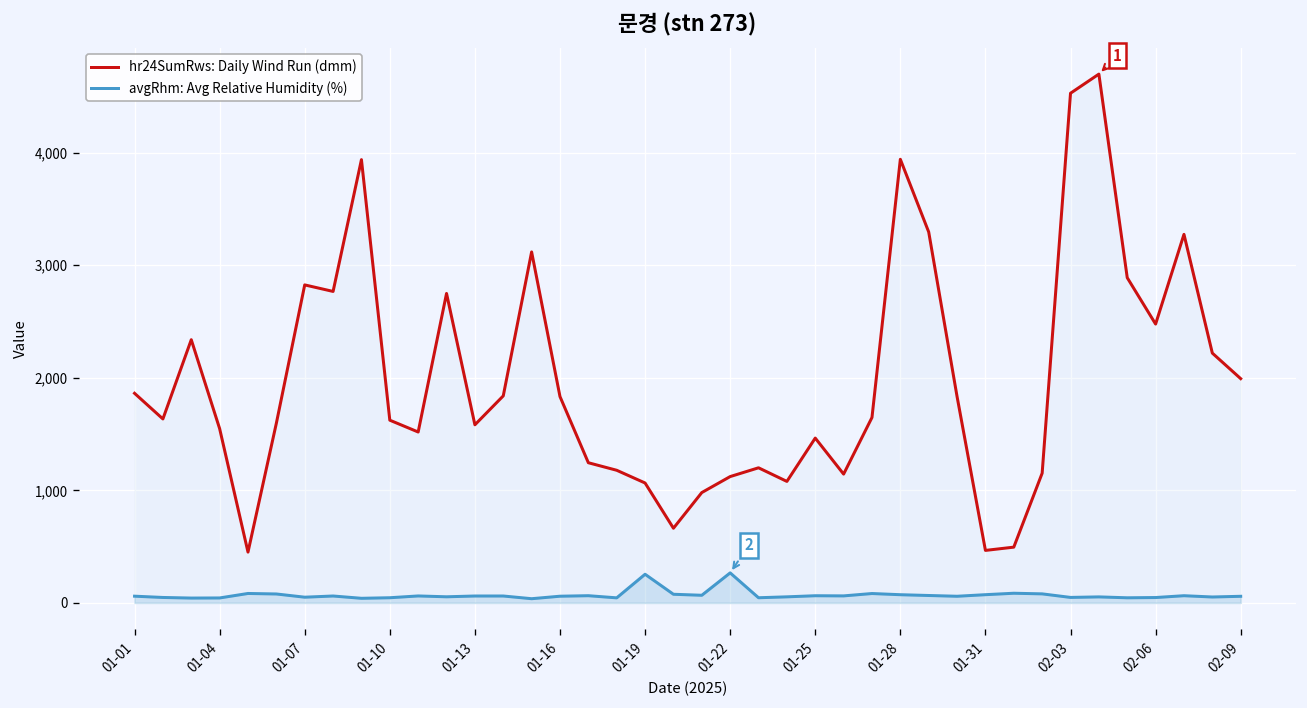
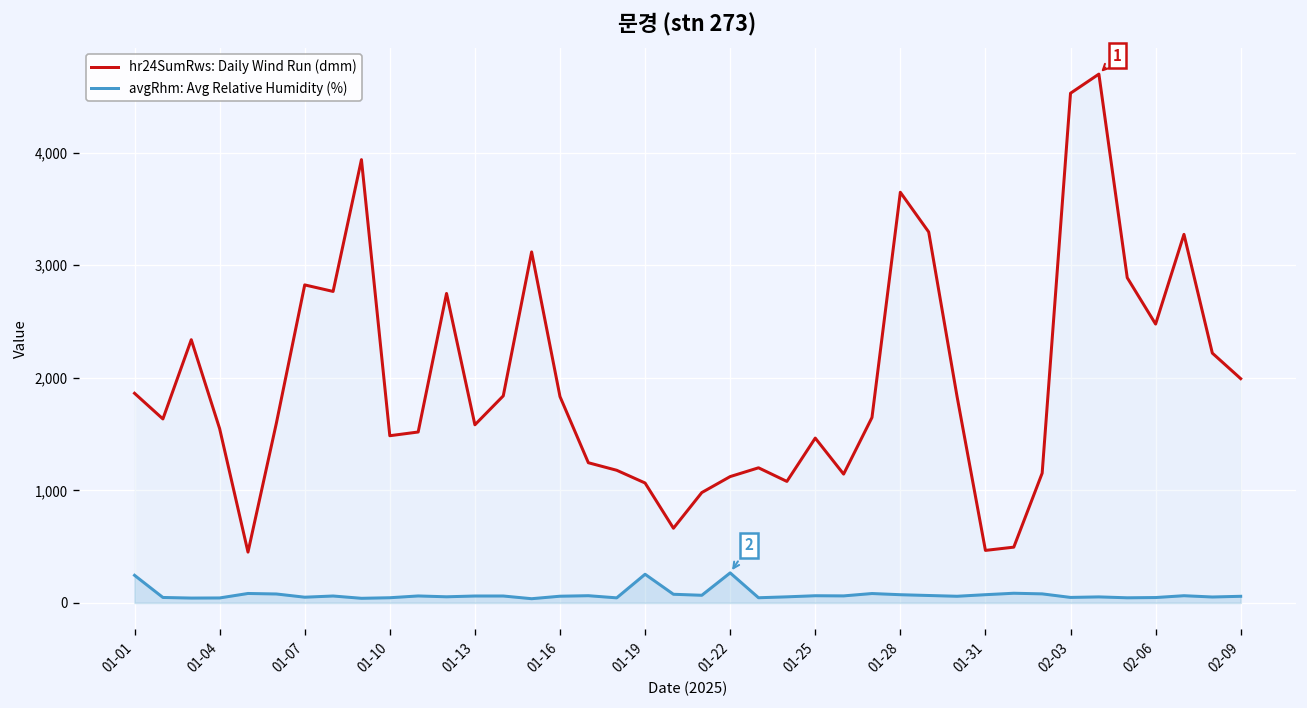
avgRhm: Avg Relative Humidity (%), 01-01: 100 -> 200
hr24SumRws: Daily Wind Run (dmm), 01-10: 1,600 -> 1,500
hr24SumRws: Daily Wind Run (dmm), 01-28: 3,900 -> 3,600
